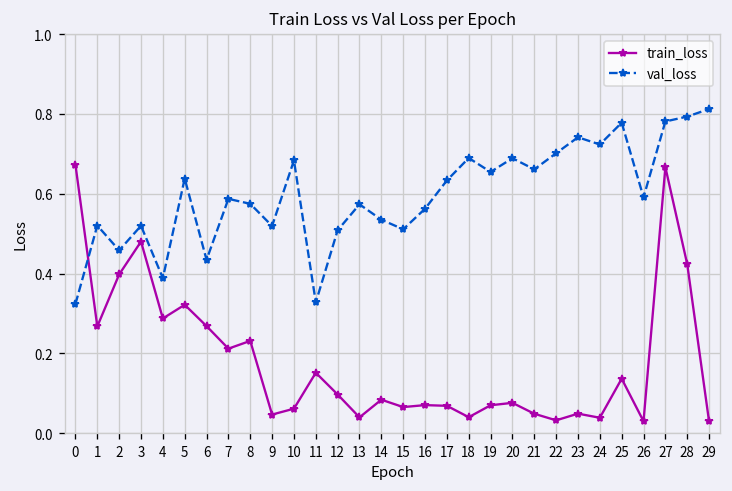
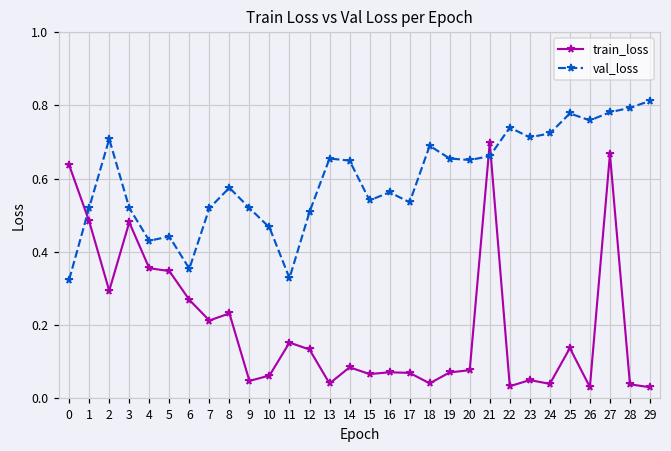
train_loss, 0: 0.67 -> 0.64
train_loss, 1: 0.27 -> 0.48
train_loss, 2: 0.40 -> 0.29
val_loss, 2: 0.46 -> 0.71
train_loss, 4: 0.29 -> 0.35
val_loss, 4: 0.39 -> 0.43
train_loss, 5: 0.32 -> 0.35
val_loss, 5: 0.64 -> 0.44
val_loss, 6: 0.43 -> 0.35
val_loss, 7: 0.59 -> 0.52
val_loss, 10: 0.68 -> 0.47
train_loss, 12: 0.10 -> 0.13
val_loss, 13: 0.57 -> 0.65
val_loss, 14: 0.53 -> 0.65
val_loss, 15: 0.51 -> 0.54
val_loss, 17: 0.63 -> 0.53
val_loss, 20: 0.69 -> 0.65
train_loss, 21: 0.05 -> 0.70
val_loss, 22: 0.70 -> 0.74
val_loss, 23: 0.74 -> 0.71
val_loss, 26: 0.59 -> 0.76
train_loss, 28: 0.42 -> 0.04
